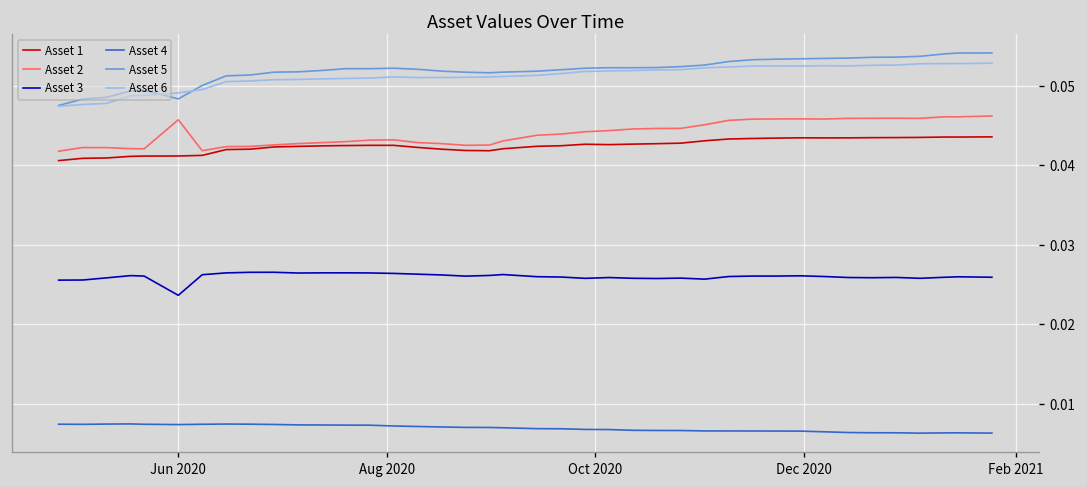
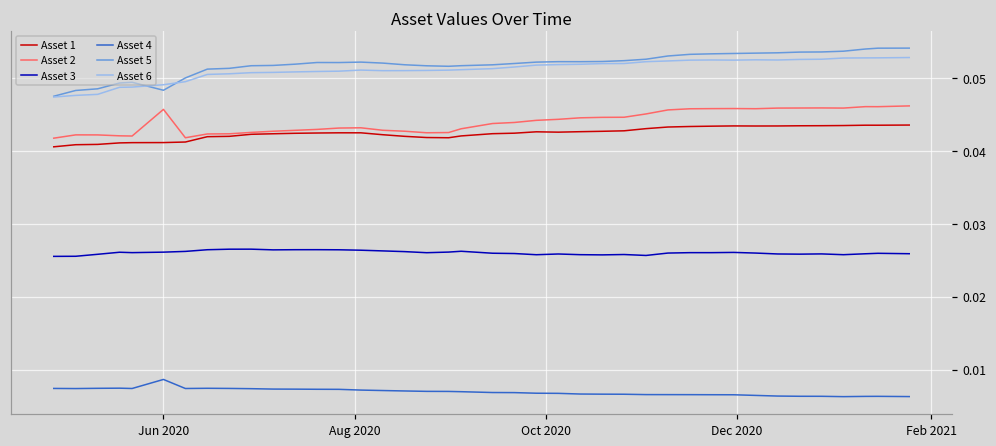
Asset 3, Jun 2020: 0.024 -> 0.026
Asset 4, Jun 2020: 0.007 -> 0.009
